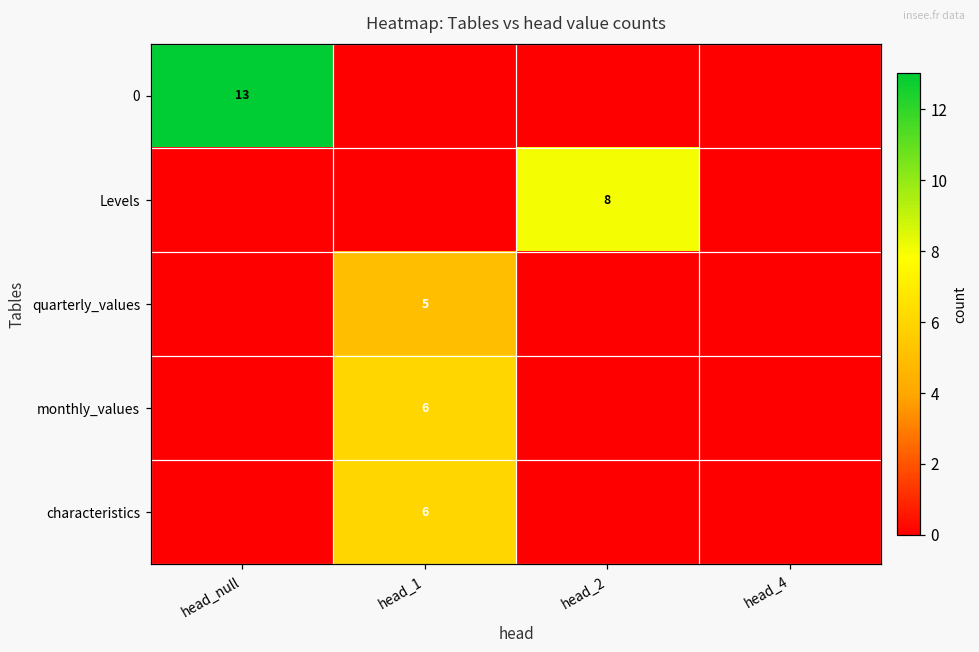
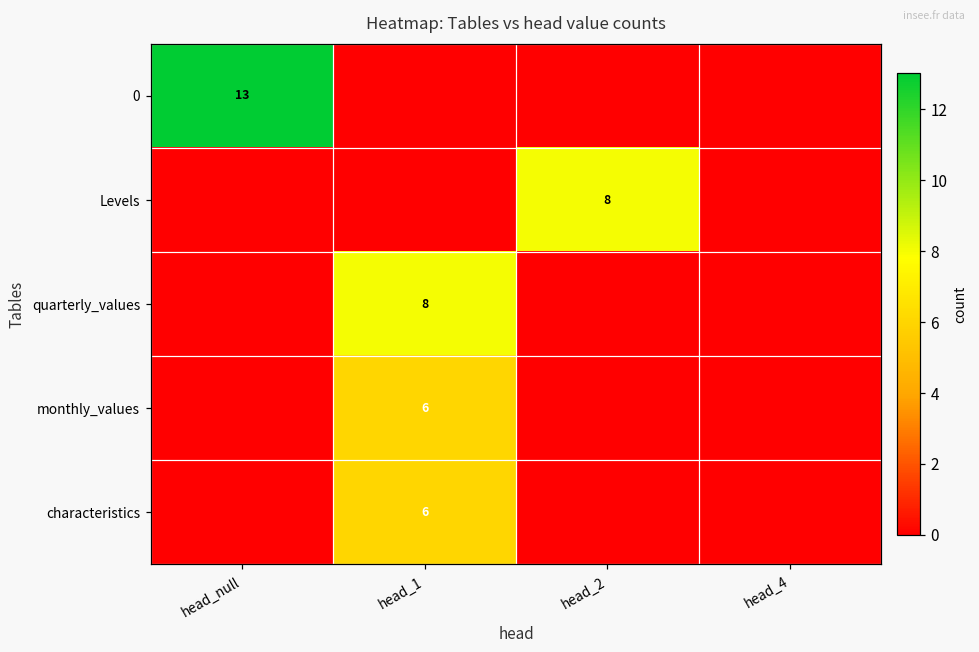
quarterly_values, head_1: 5 -> 8
